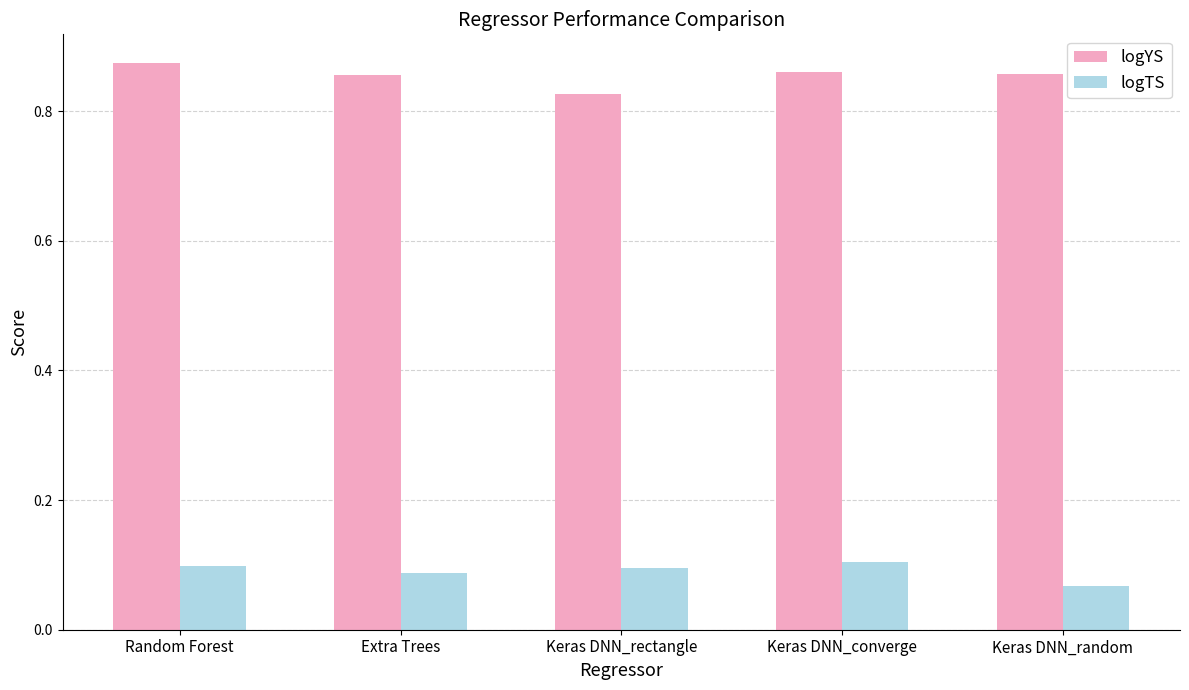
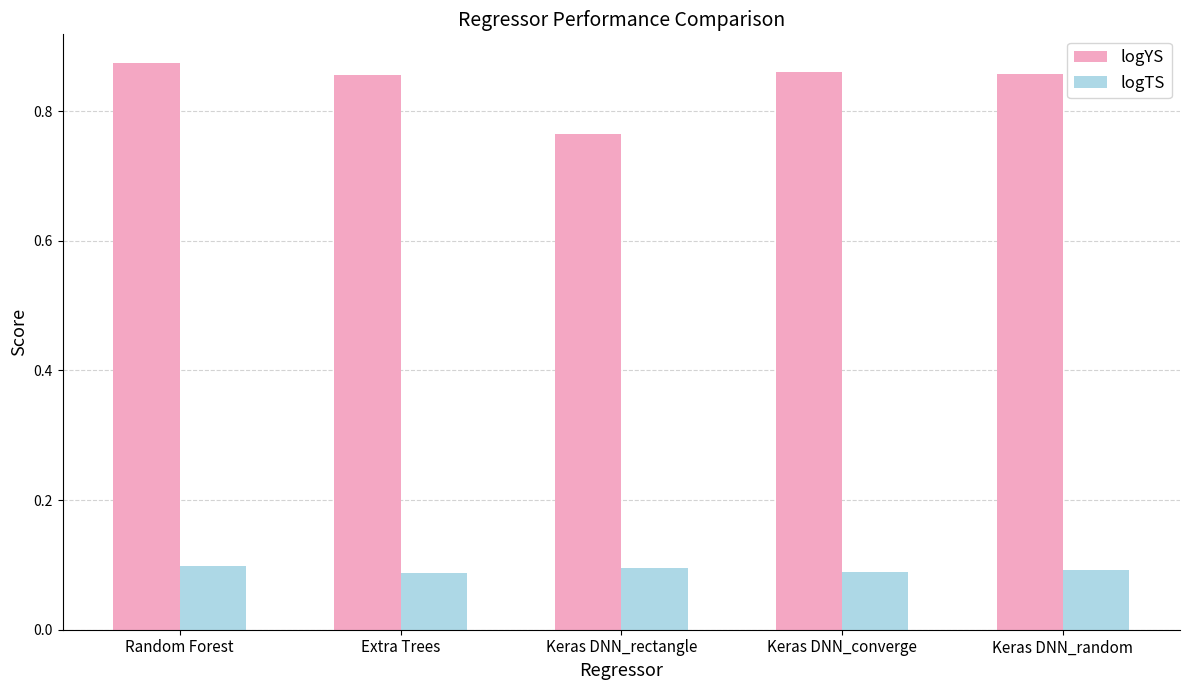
logYS, Keras DNN_rectangle: 0.83 -> 0.77
logTS, Keras DNN_converge: 0.10 -> 0.09
logTS, Keras DNN_random: 0.07 -> 0.09
